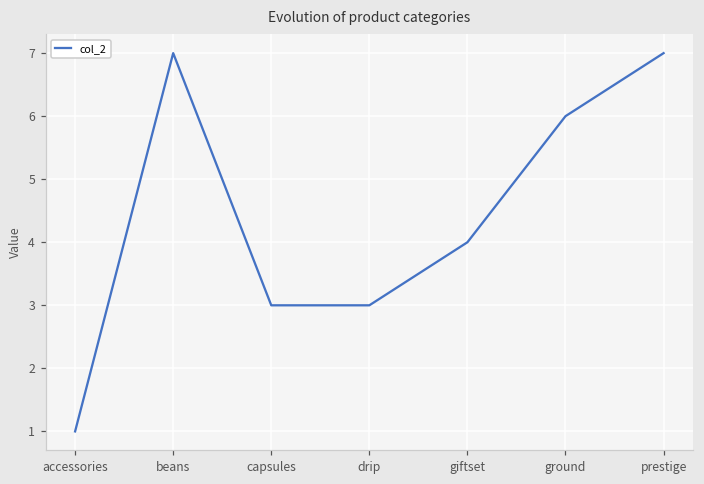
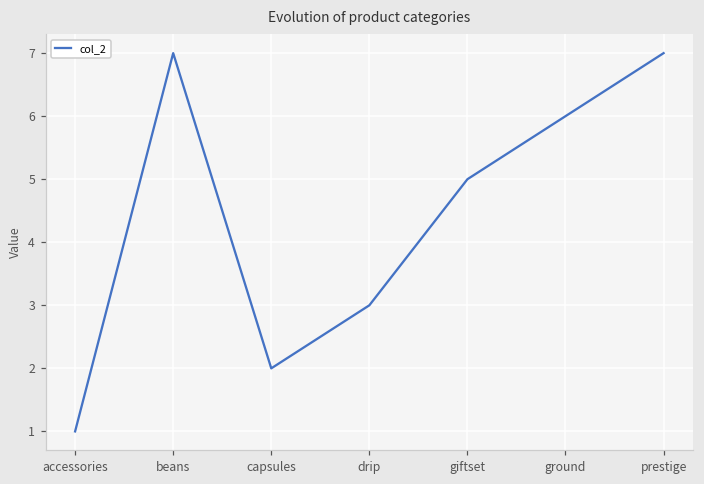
capsules: 3 -> 2
giftset: 4 -> 5
